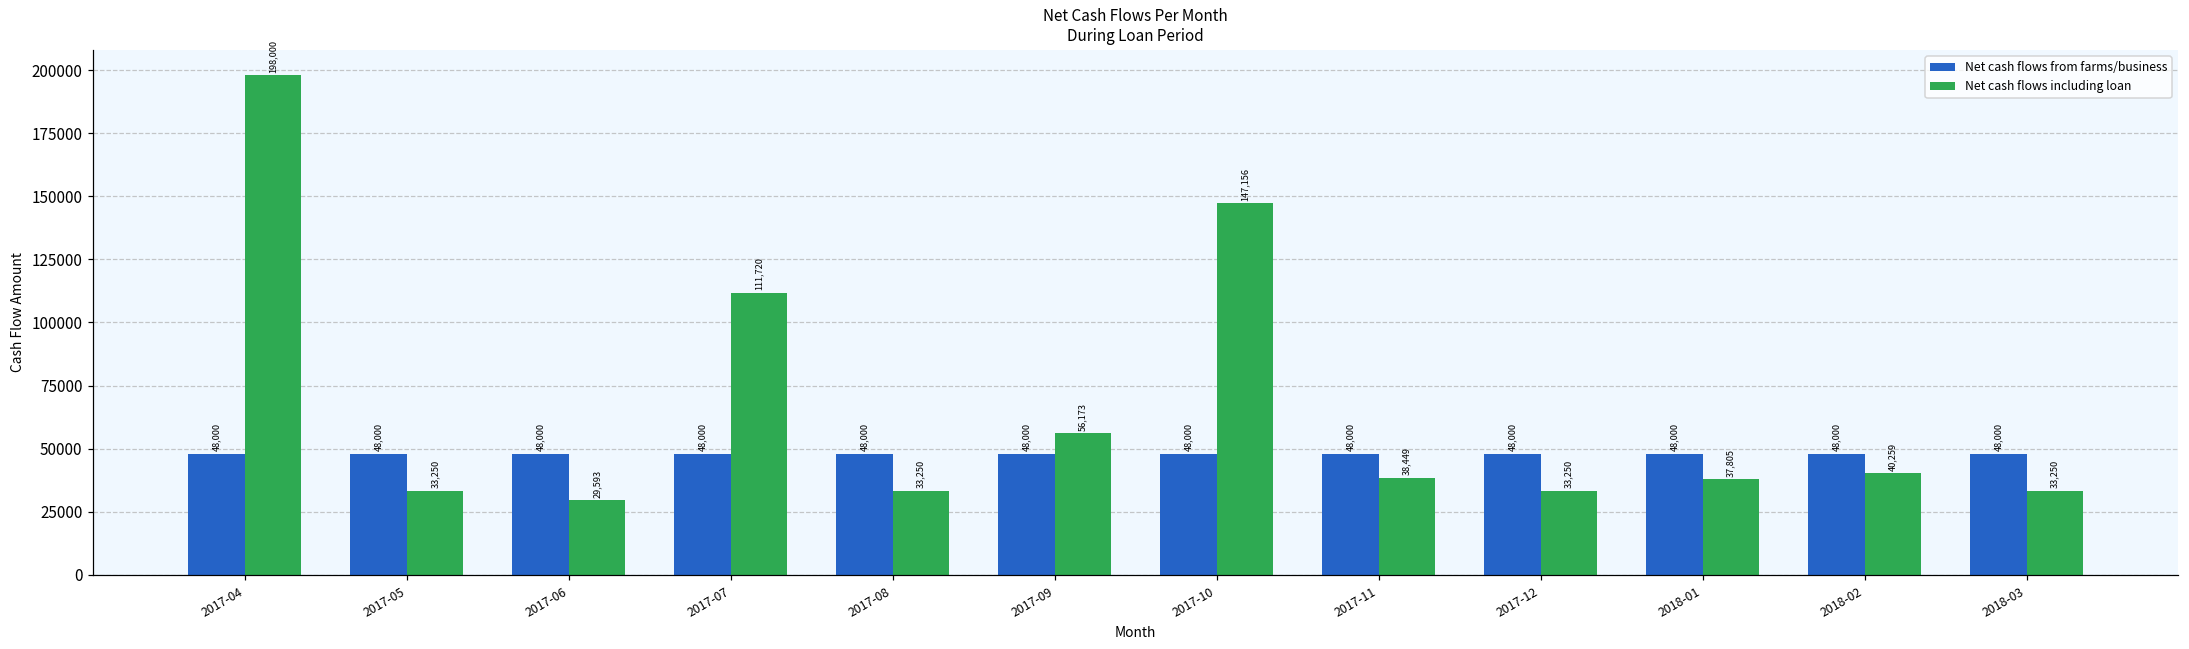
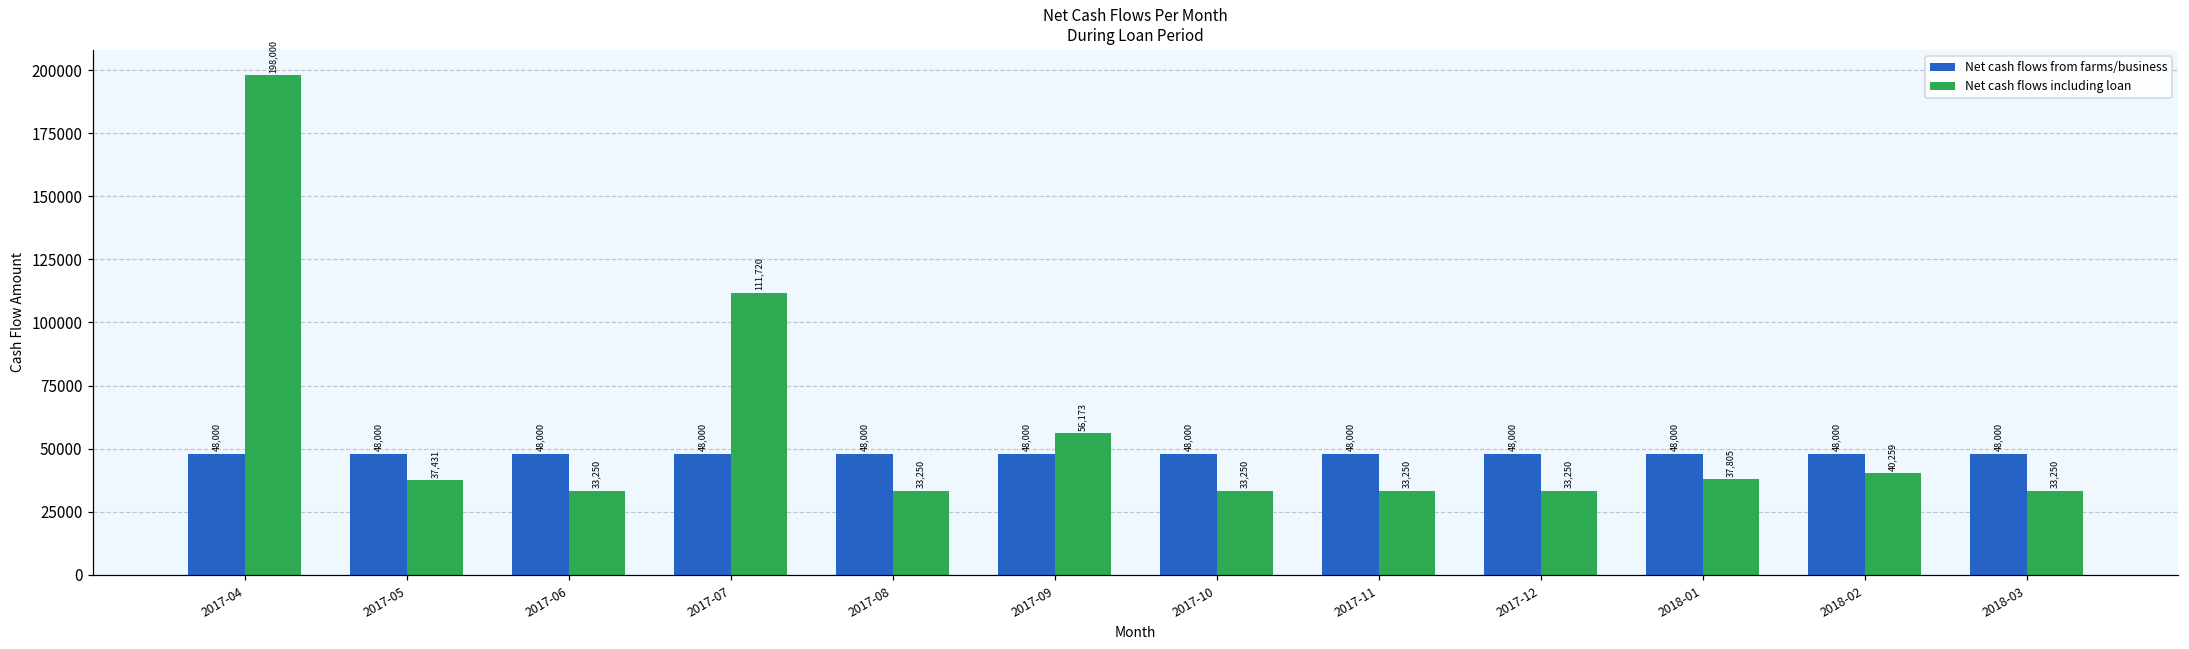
Net cash flows including loan, 2017-05: 33,250 -> 37,431
Net cash flows including loan, 2017-06: 29,593 -> 33,250
Net cash flows including loan, 2017-10: 147,156 -> 33,250
Net cash flows including loan, 2017-11: 38,449 -> 33,250
